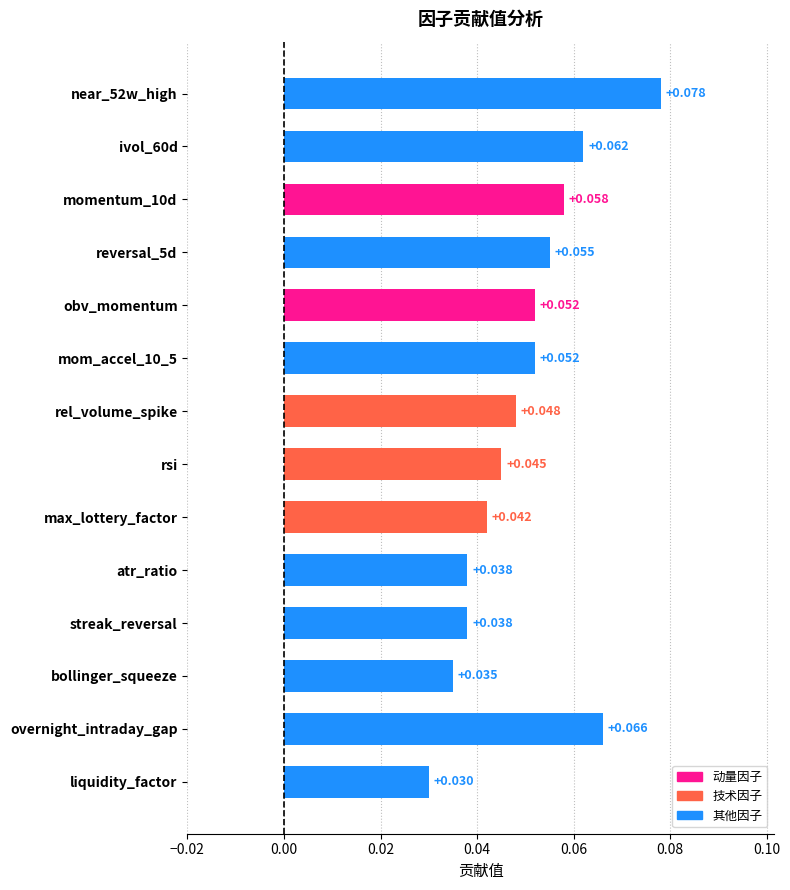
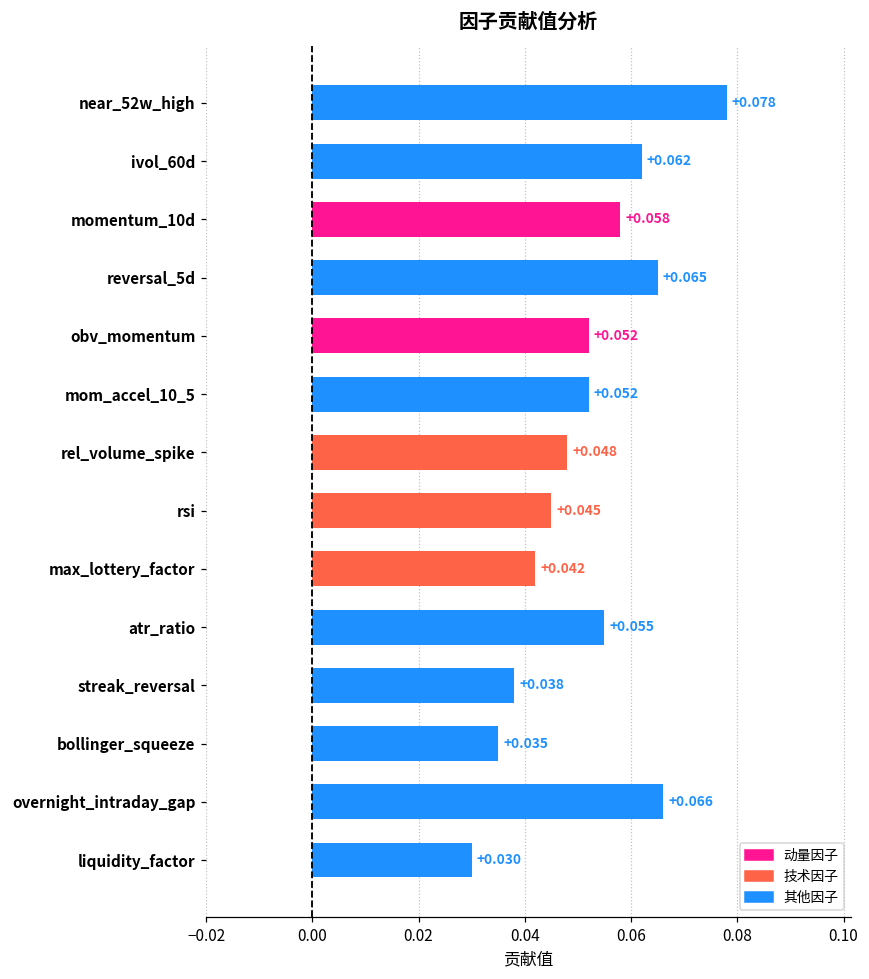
reversal_5d: +0.055 -> +0.065
atr_ratio: +0.038 -> +0.055
